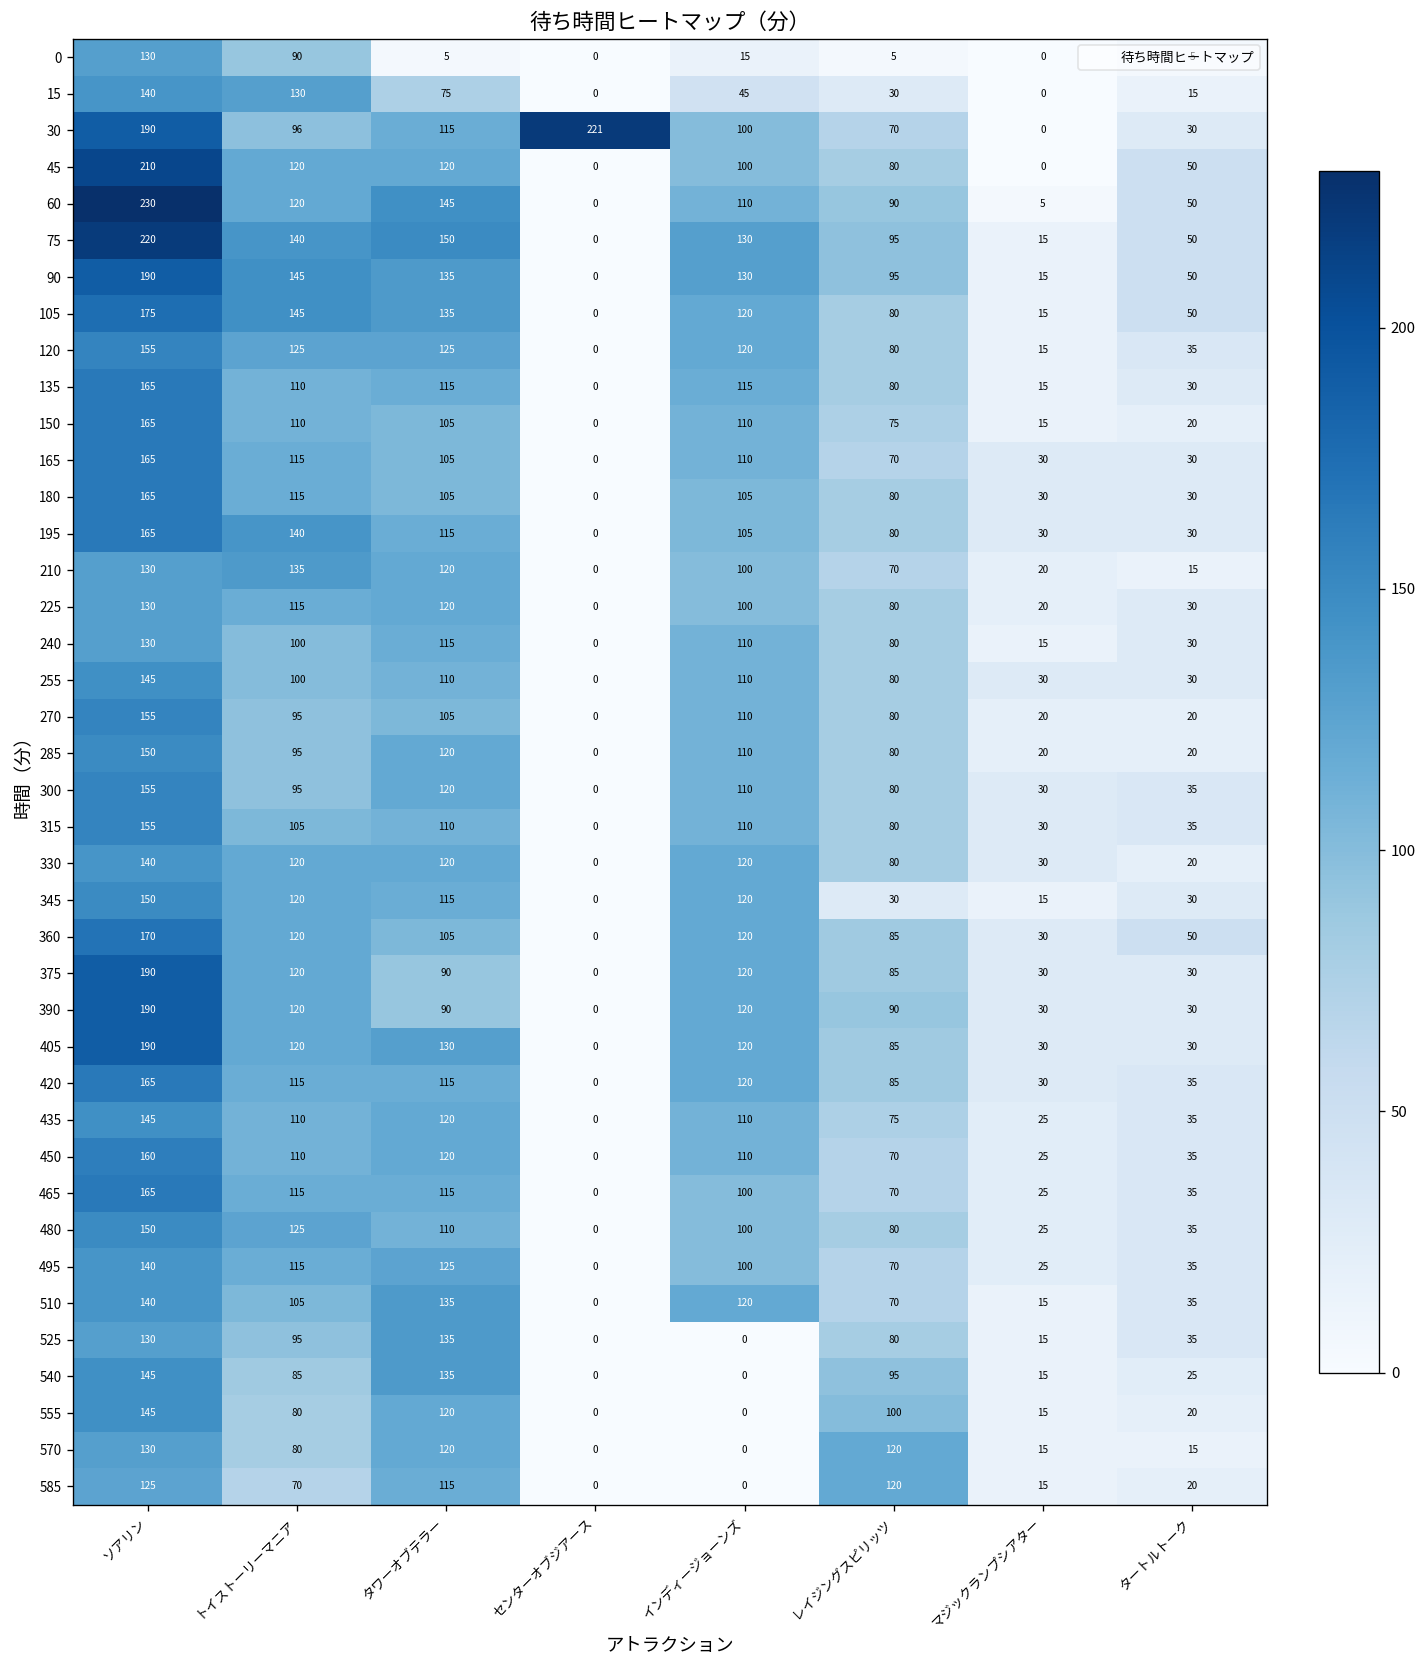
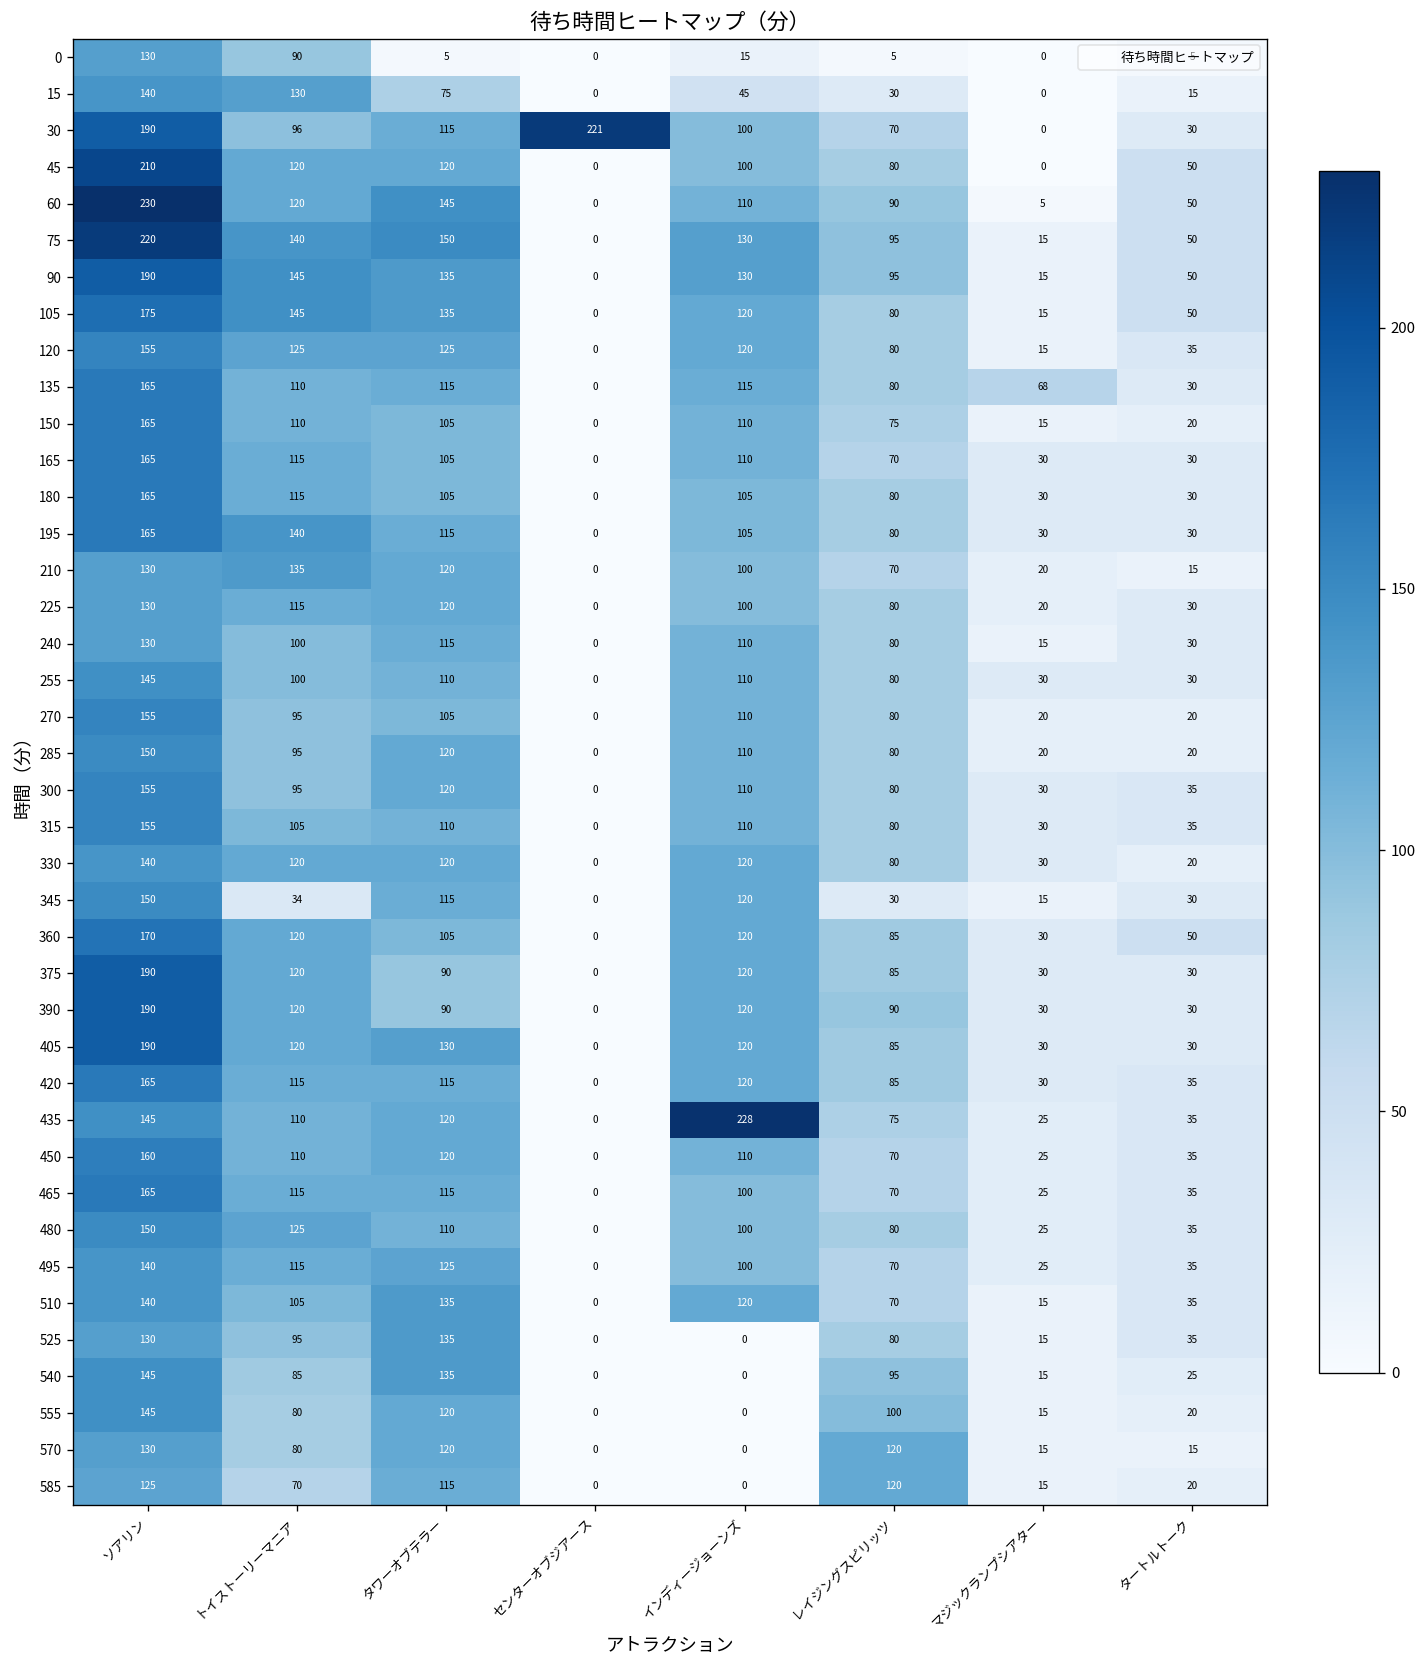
135, マジックランプシアター: 15 -> 68
345, トイストーリーマニア: 120 -> 34
435, インディージョーンズ: 110 -> 228
